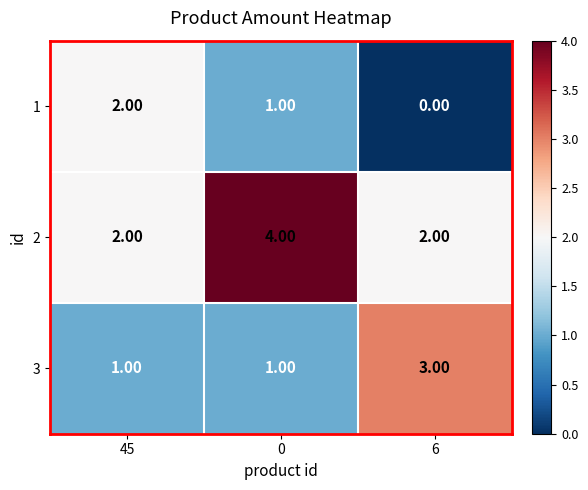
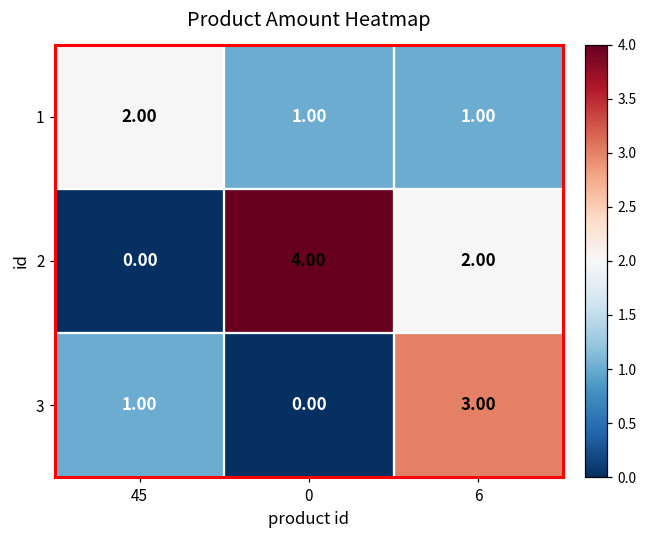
1, 6: 0.00 -> 1.00
2, 45: 2.00 -> 0.00
3, 0: 1.00 -> 0.00
